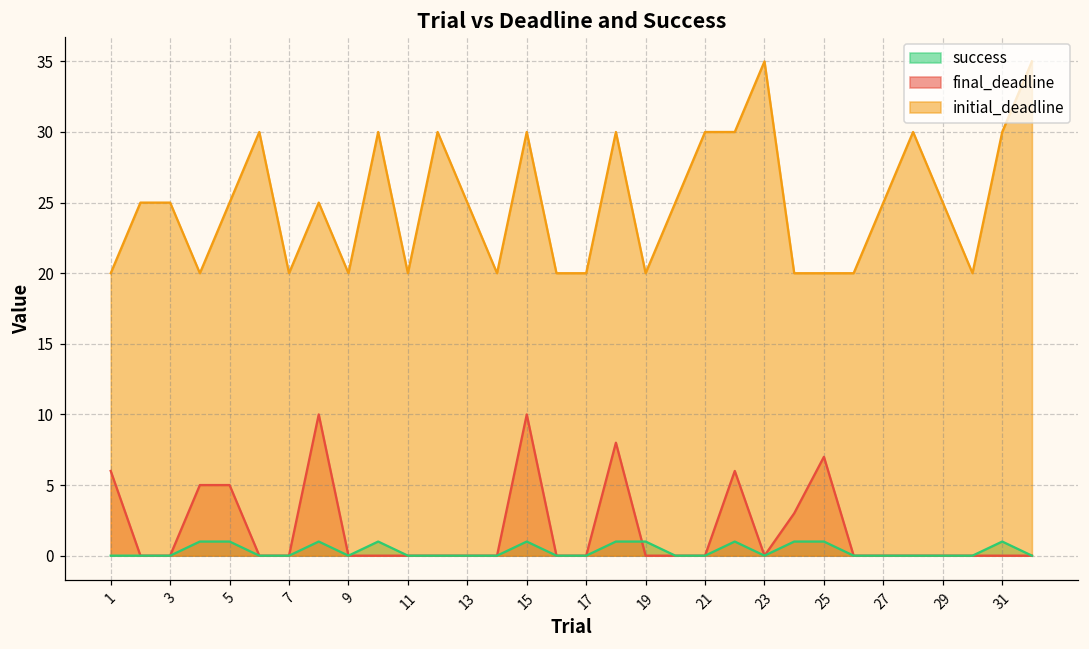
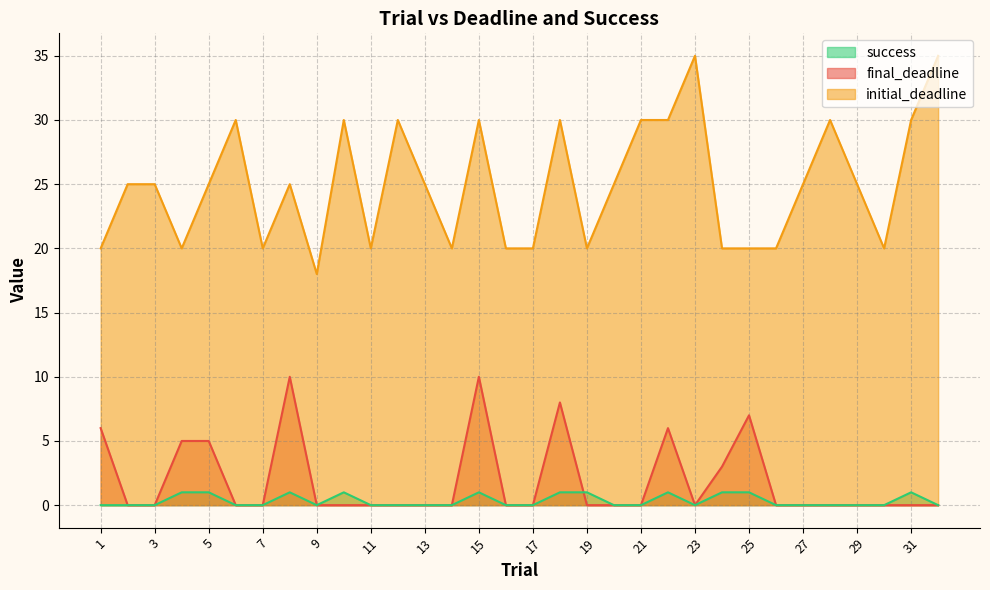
initial_deadline, 9: 20 -> 18
